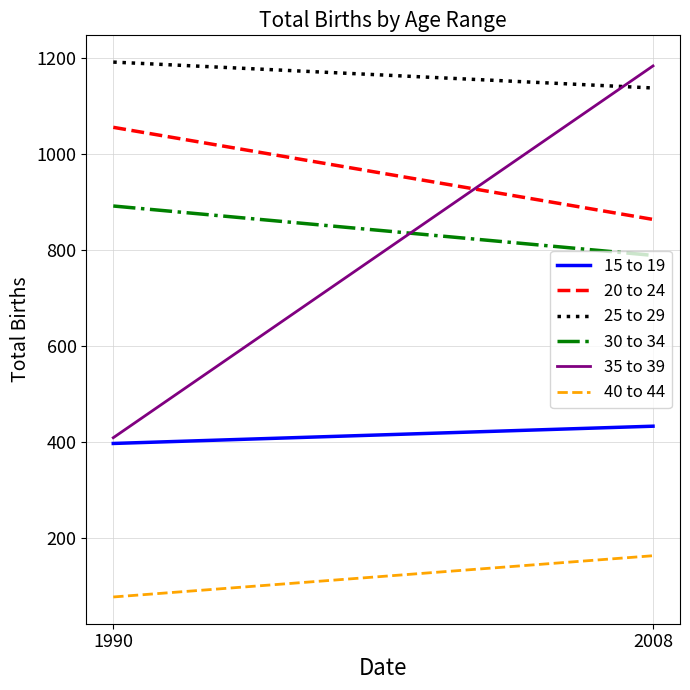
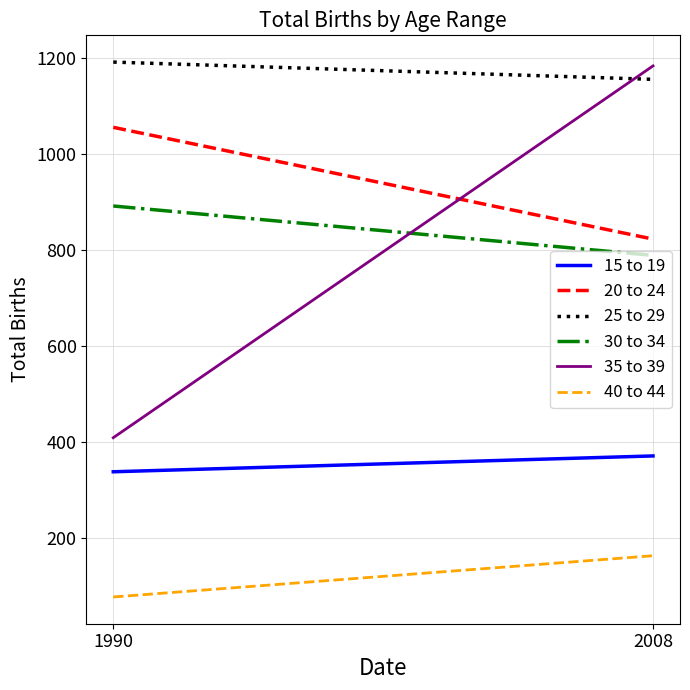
15 to 19, 1990: 400 -> 340
15 to 19, 2008: 430 -> 370
20 to 24, 2008: 860 -> 820
25 to 29, 2008: 1140 -> 1160
